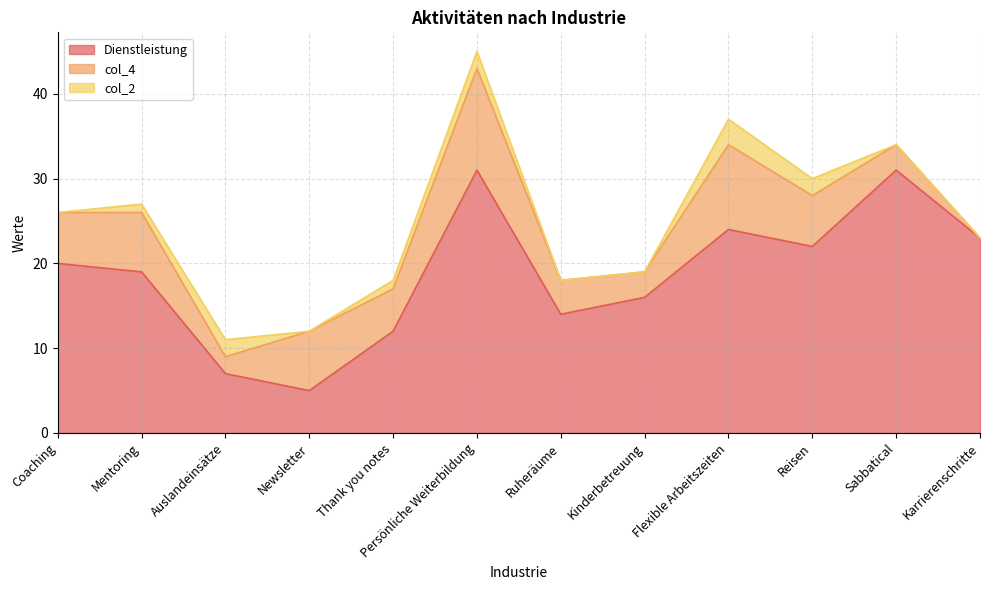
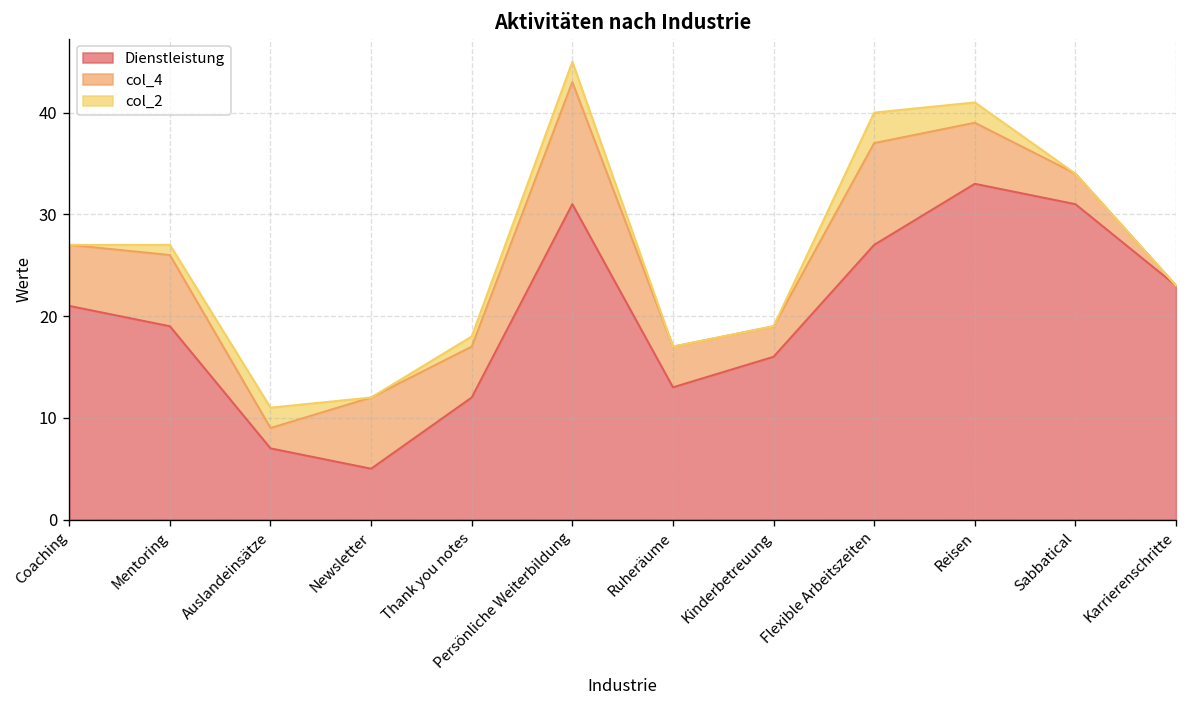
Dienstleistung, Coaching: 20 -> 21
Dienstleistung, Ruheräume: 14 -> 13
Dienstleistung, Flexible Arbeitszeiten: 24 -> 27
Dienstleistung, Reisen: 22 -> 33
